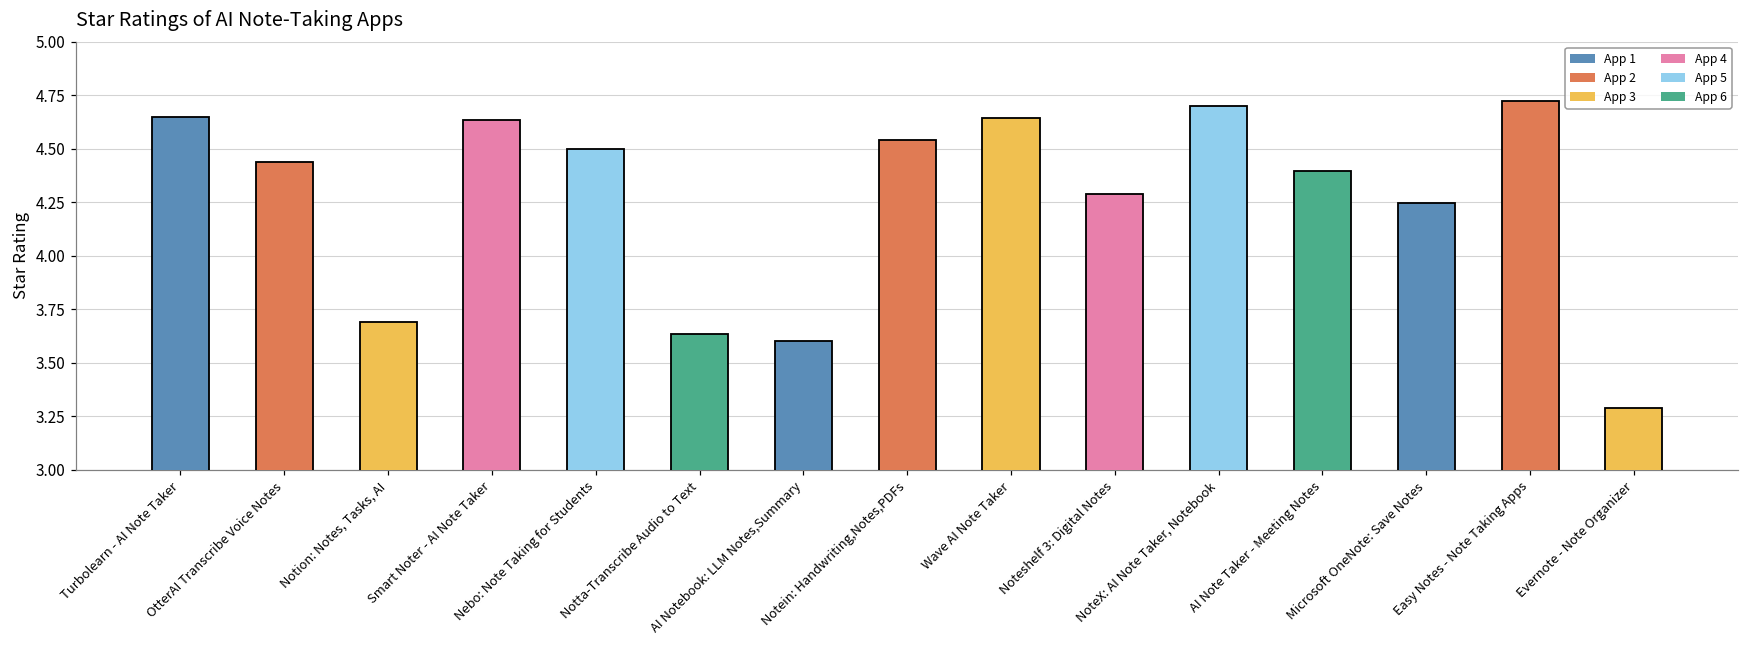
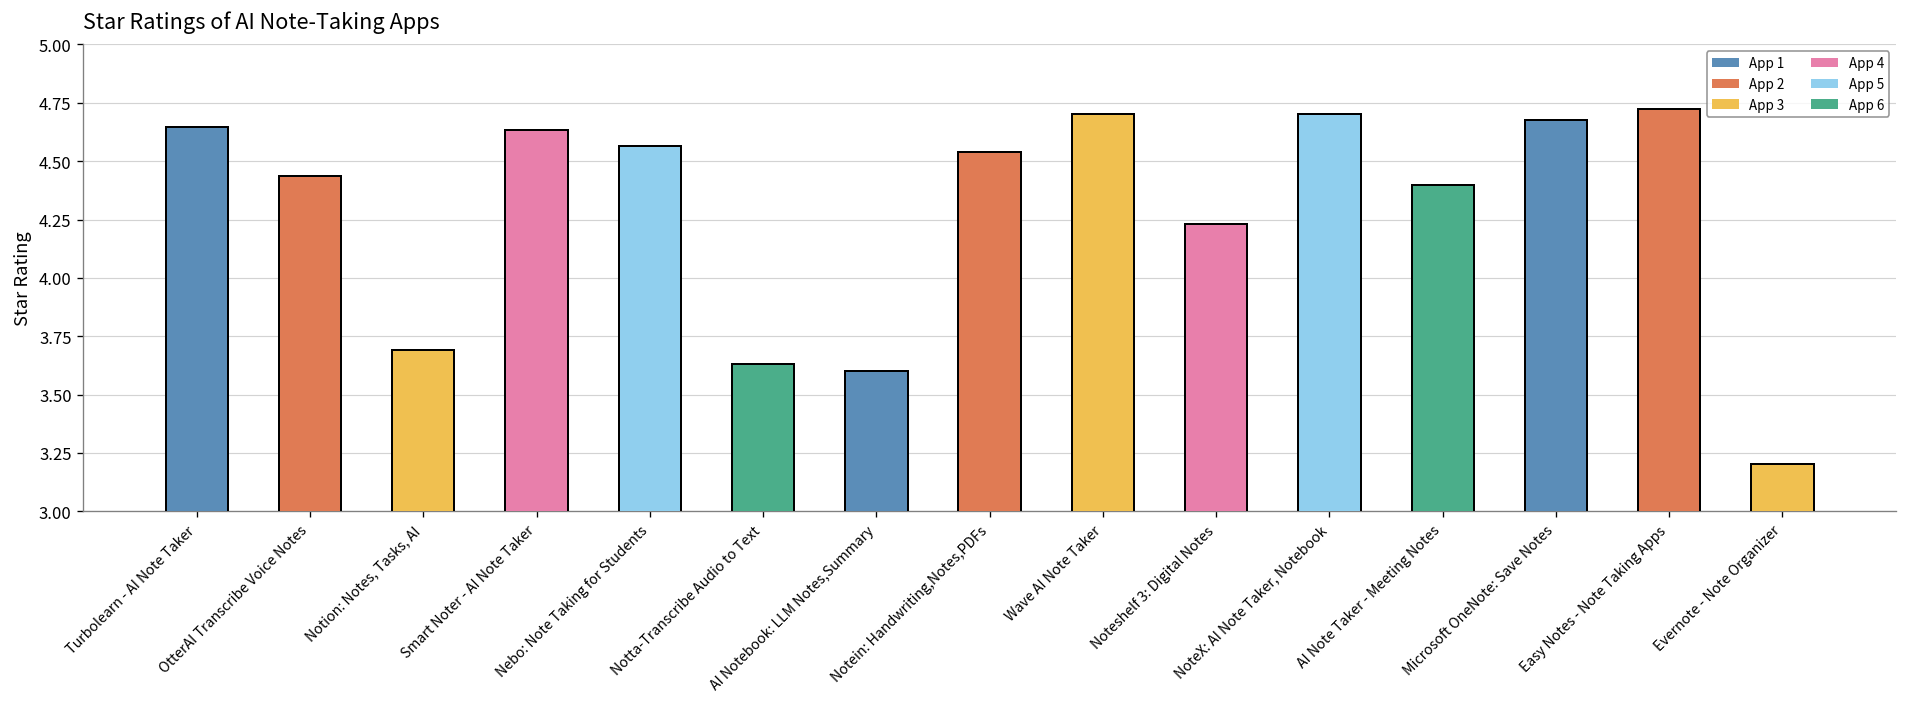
Nebo: Note Taking for Students: 4.50 -> 4.56
Wave AI Note Taker: 4.64 -> 4.70
Noteshelf 3: Digital Notes: 4.29 -> 4.23
Microsoft OneNote: Save Notes: 4.24 -> 4.68
Evernote - Note Organizer: 3.29 -> 3.20
